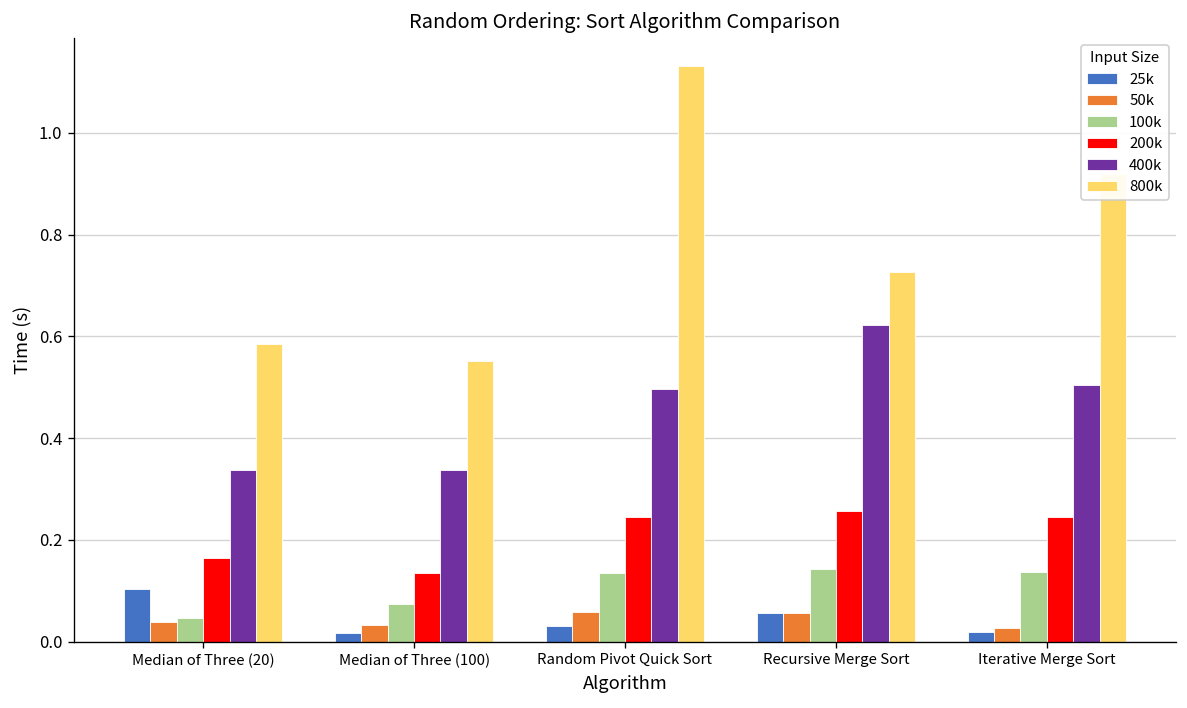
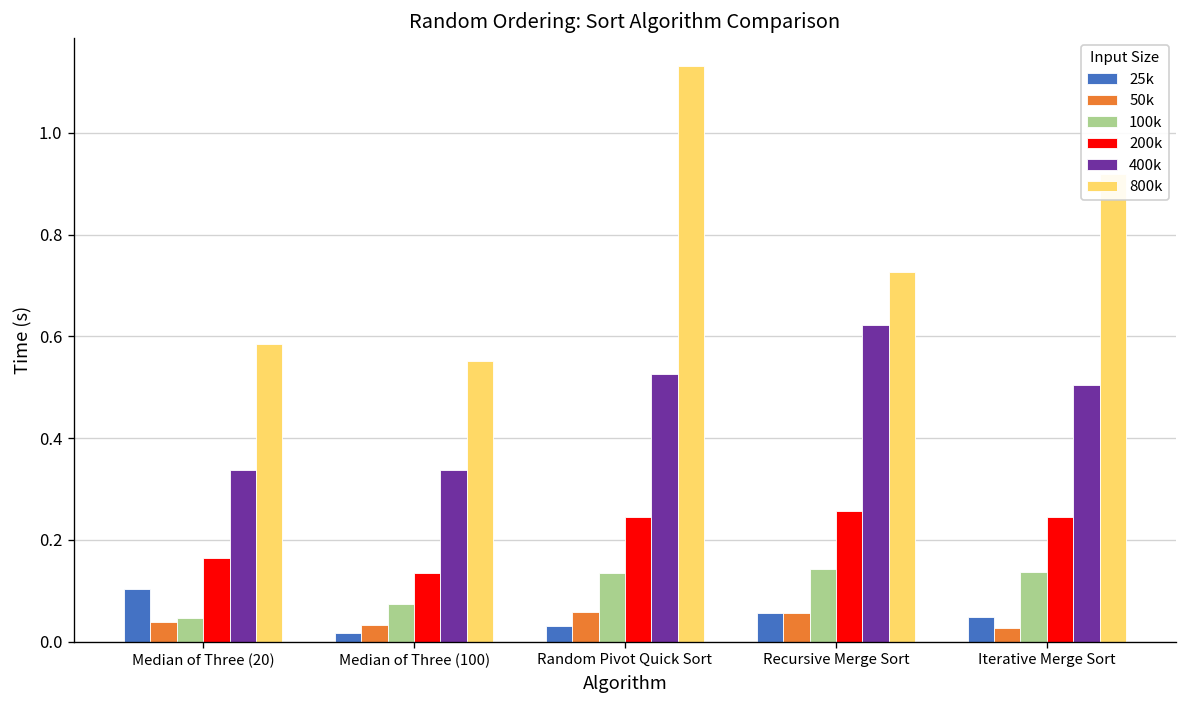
400k, Random Pivot Quick Sort: 0.50 -> 0.53
25k, Iterative Merge Sort: 0.02 -> 0.05
